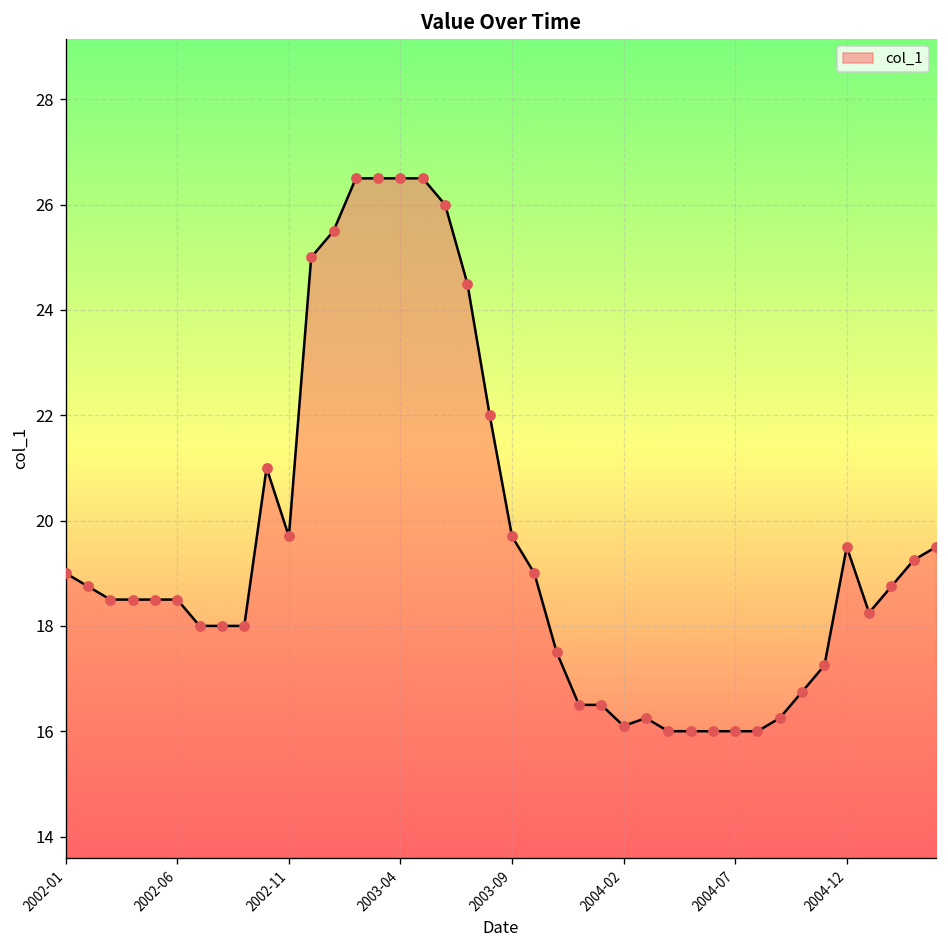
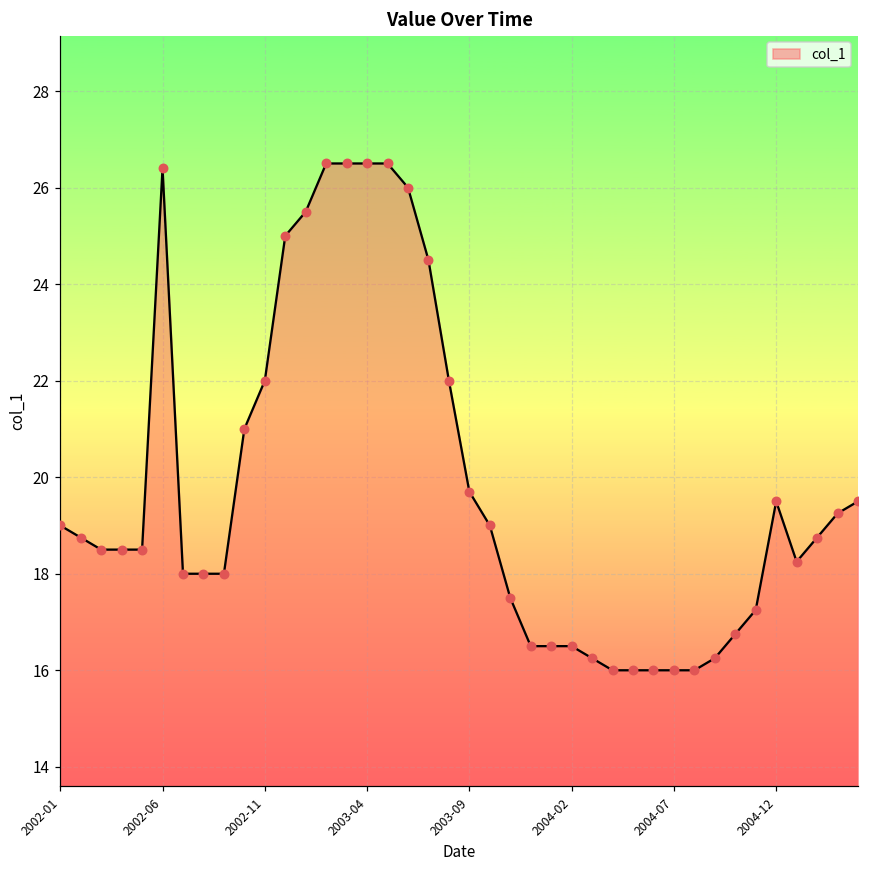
2002-06: 18.5 -> 26.4
2002-11: 19.7 -> 22.0
2004-02: 16.1 -> 16.5
